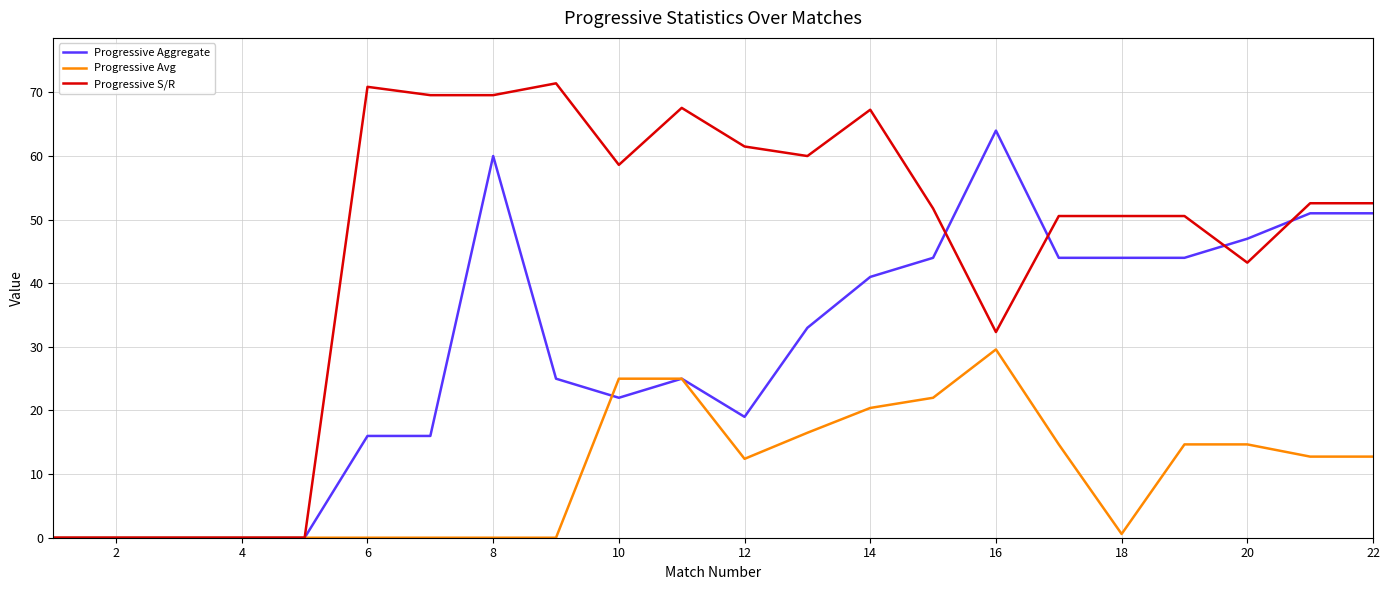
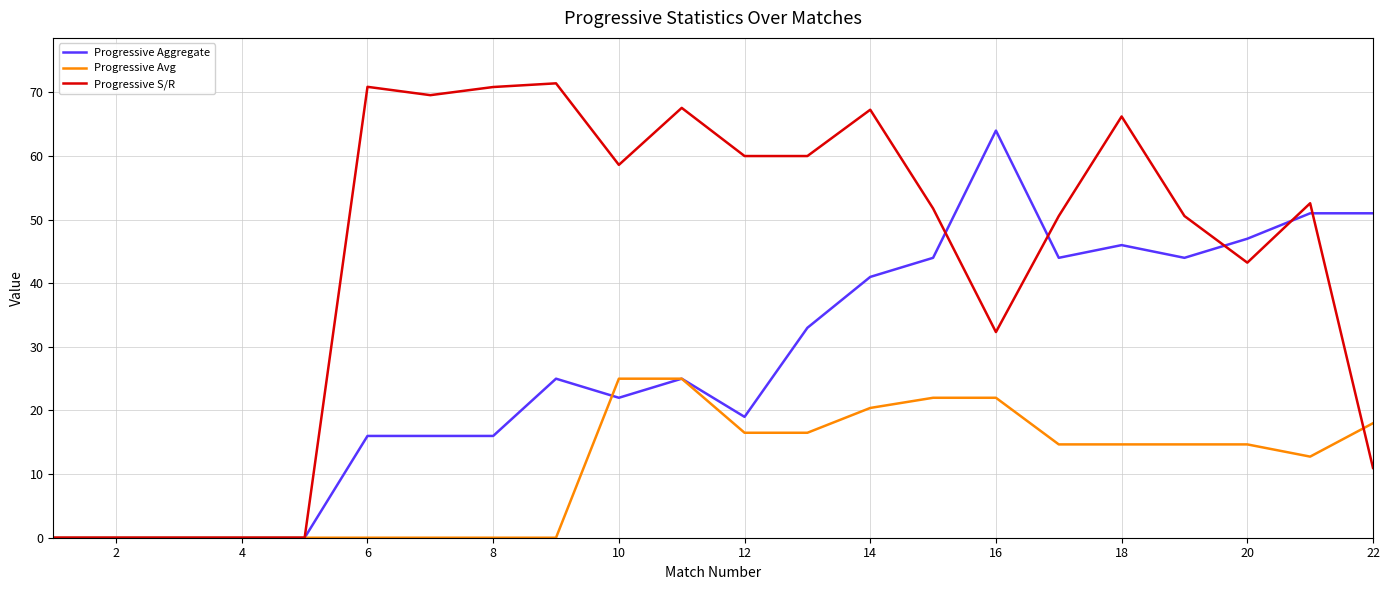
Progressive Aggregate, 8: 60 -> 16
Progressive S/R, 8: 70 -> 71
Progressive Avg, 12: 12 -> 17
Progressive S/R, 12: 62 -> 60
Progressive Avg, 16: 30 -> 22
Progressive Aggregate, 18: 44 -> 46
Progressive Avg, 18: 1 -> 15
Progressive S/R, 18: 51 -> 66
Progressive Avg, 22: 13 -> 18
Progressive S/R, 22: 53 -> 11
